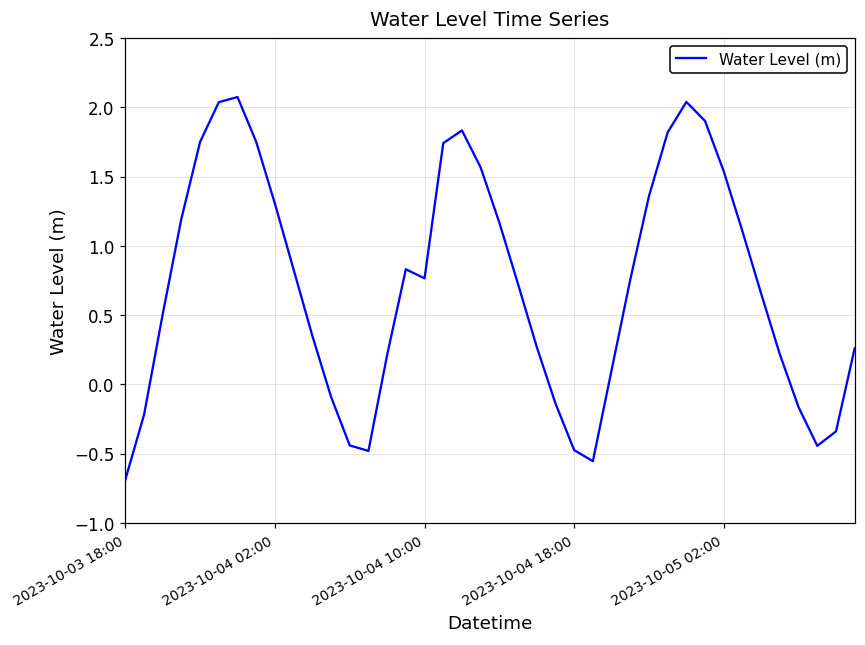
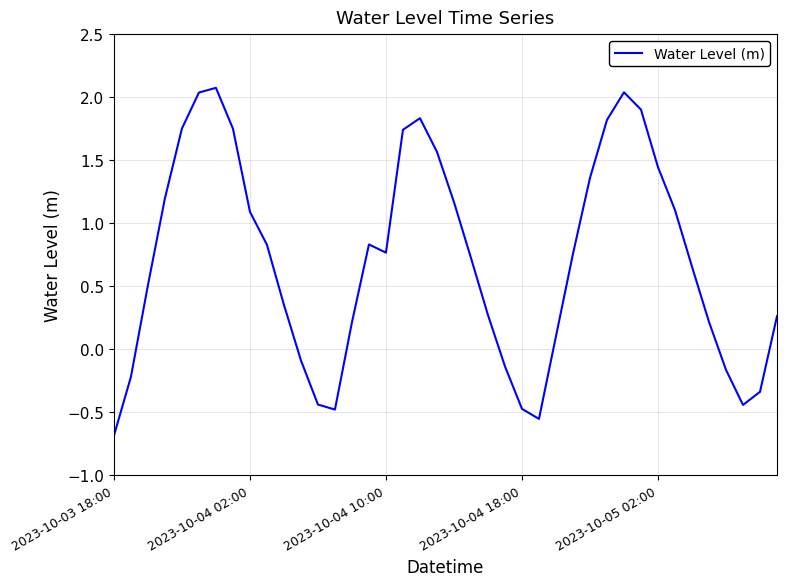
2023-10-04 02:00: 1.30 -> 1.09
2023-10-05 02:00: 1.54 -> 1.44
